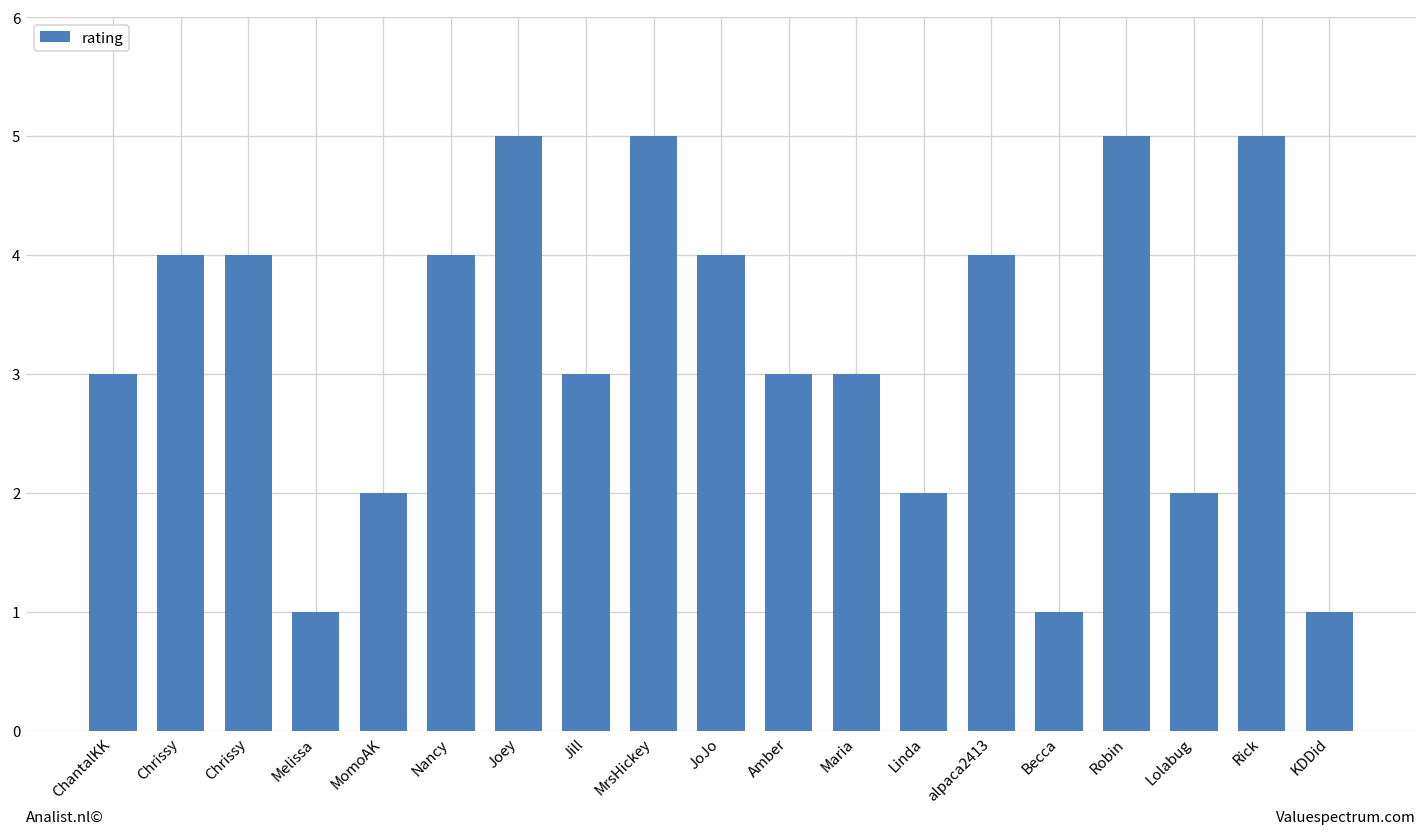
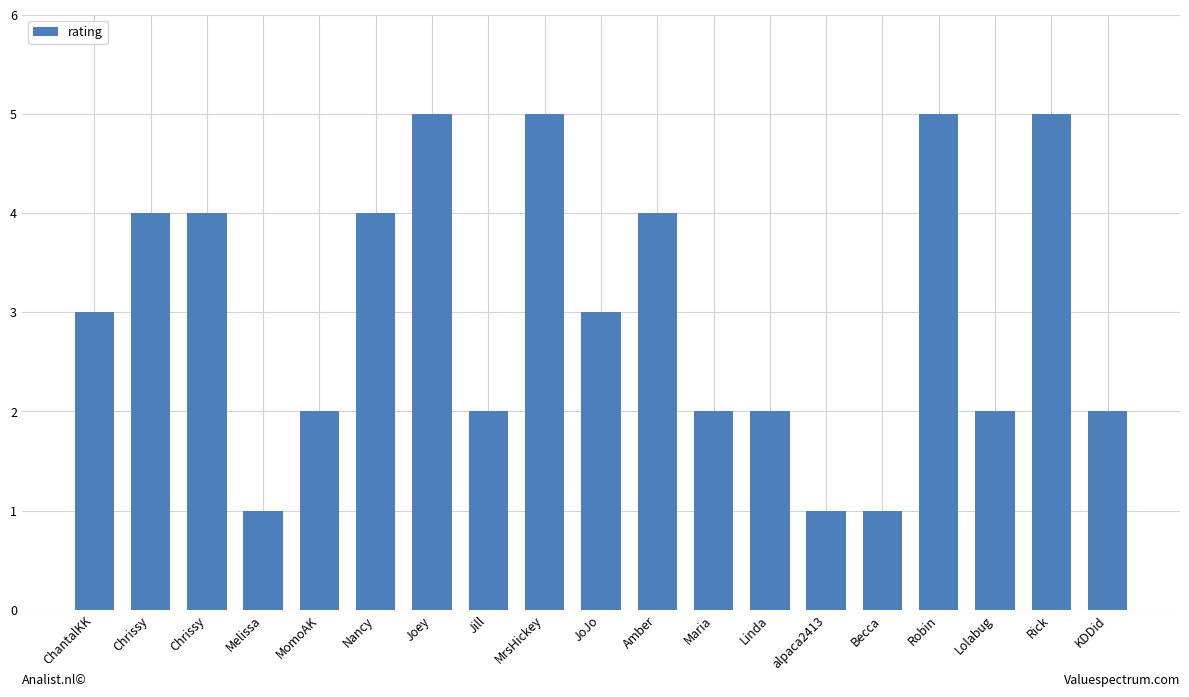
Jill: 3 -> 2
JoJo: 4 -> 3
Amber: 3 -> 4
Maria: 3 -> 2
alpaca2413: 4 -> 1
KDDid: 1 -> 2
